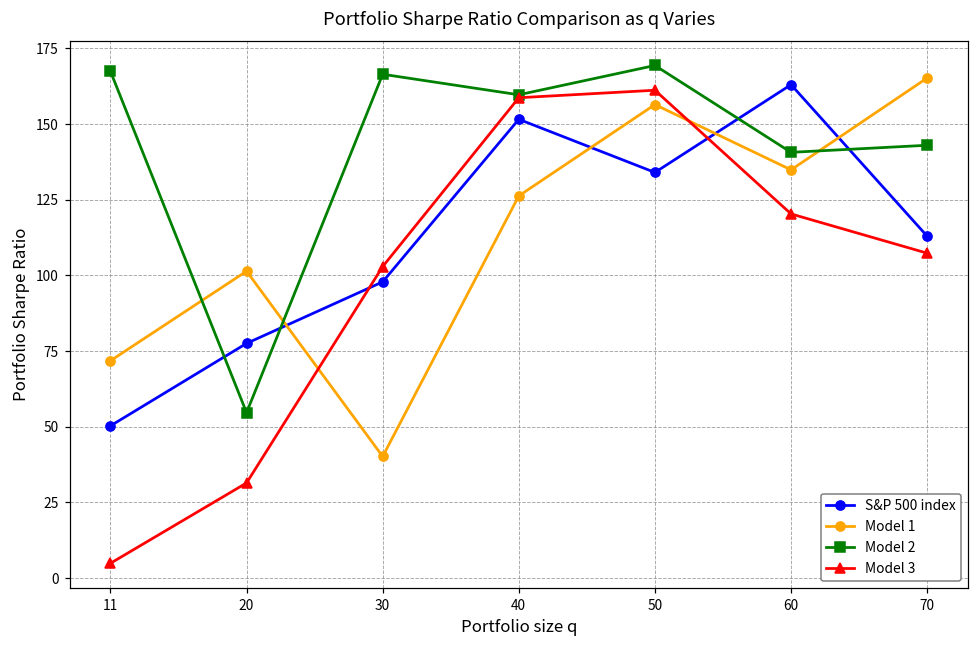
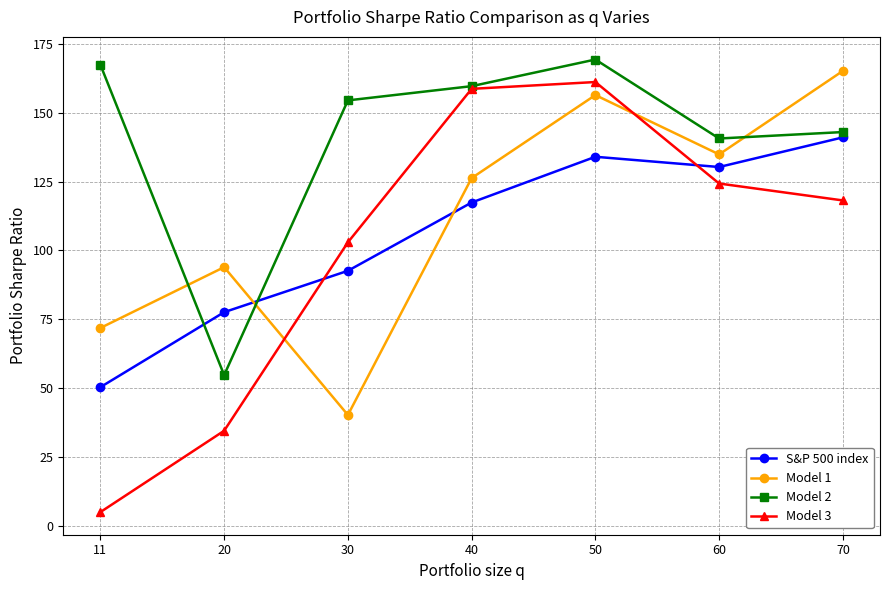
Model 1, 20: 101 -> 94
Model 3, 20: 31 -> 34
S&P 500 index, 30: 98 -> 93
Model 2, 30: 166 -> 155
S&P 500 index, 40: 152 -> 117
S&P 500 index, 60: 163 -> 130
Model 3, 60: 120 -> 124
S&P 500 index, 70: 113 -> 141
Model 3, 70: 107 -> 118
